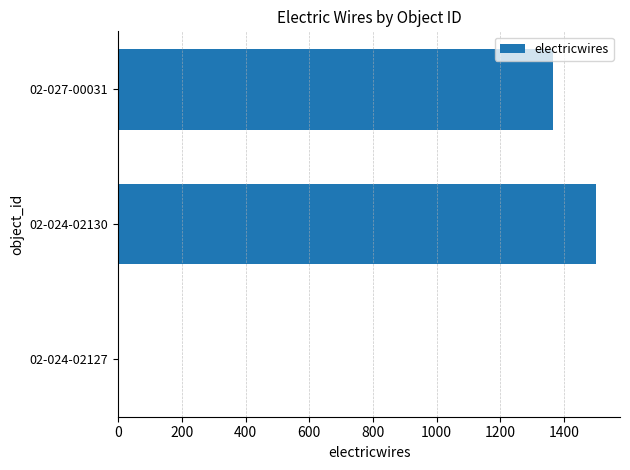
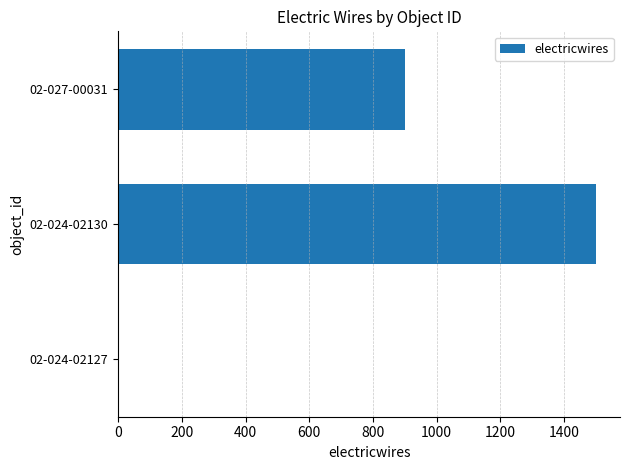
02-027-00031: 1370 -> 900
